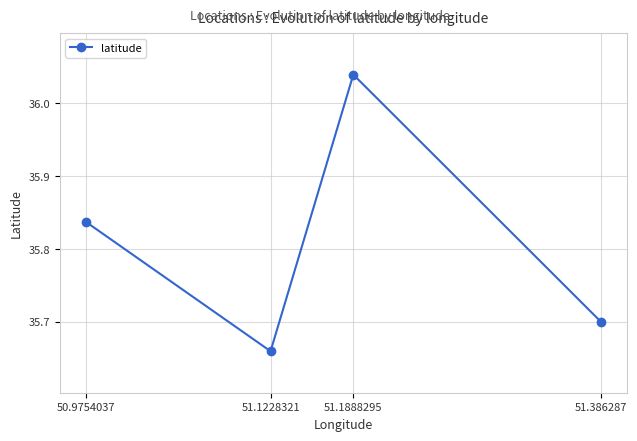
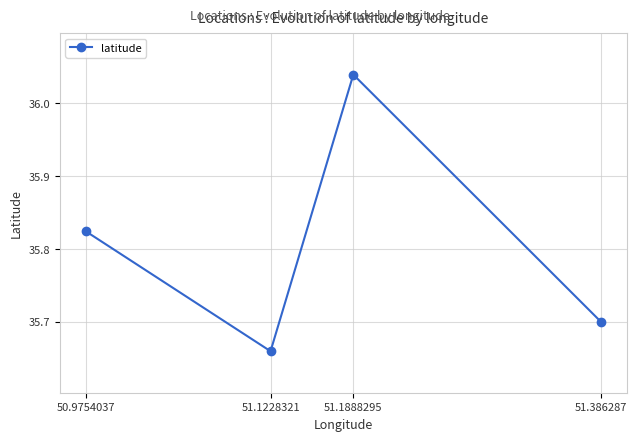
50.9754037: 35.84 -> 35.82
